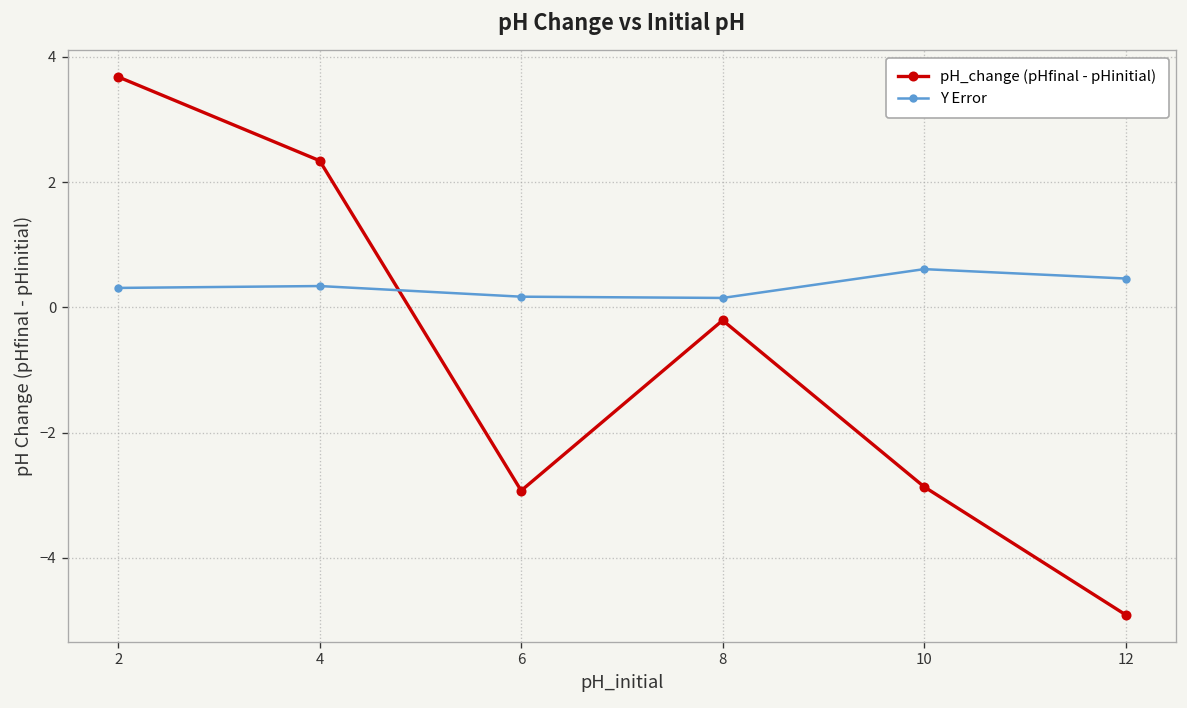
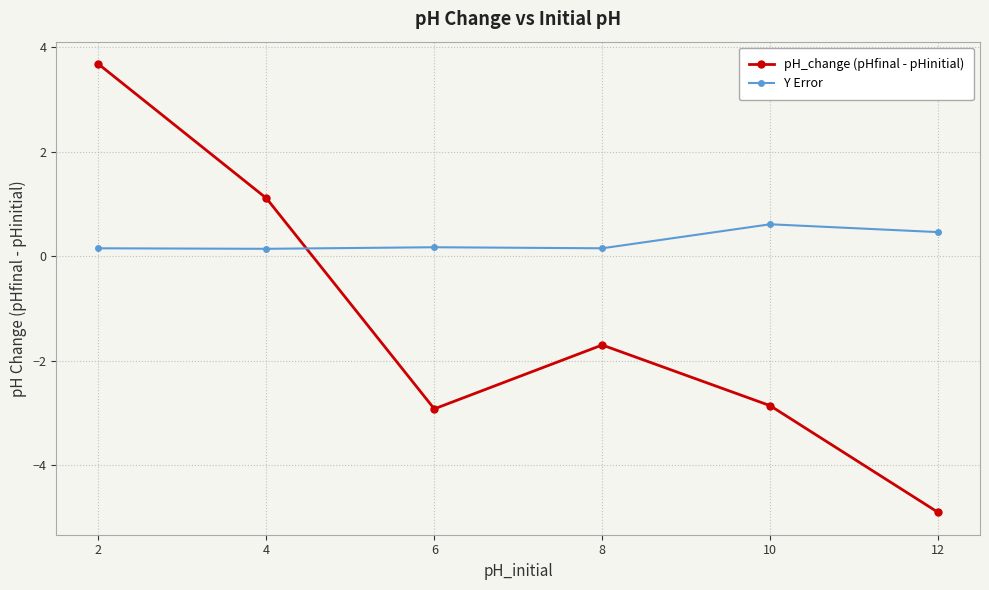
Y Error, 2: 0.3 -> 0.2
pH_change (pHfinal - pHinitial), 4: 2.3 -> 1.1
Y Error, 4: 0.3 -> 0.1
pH_change (pHfinal - pHinitial), 8: -0.2 -> -1.7
